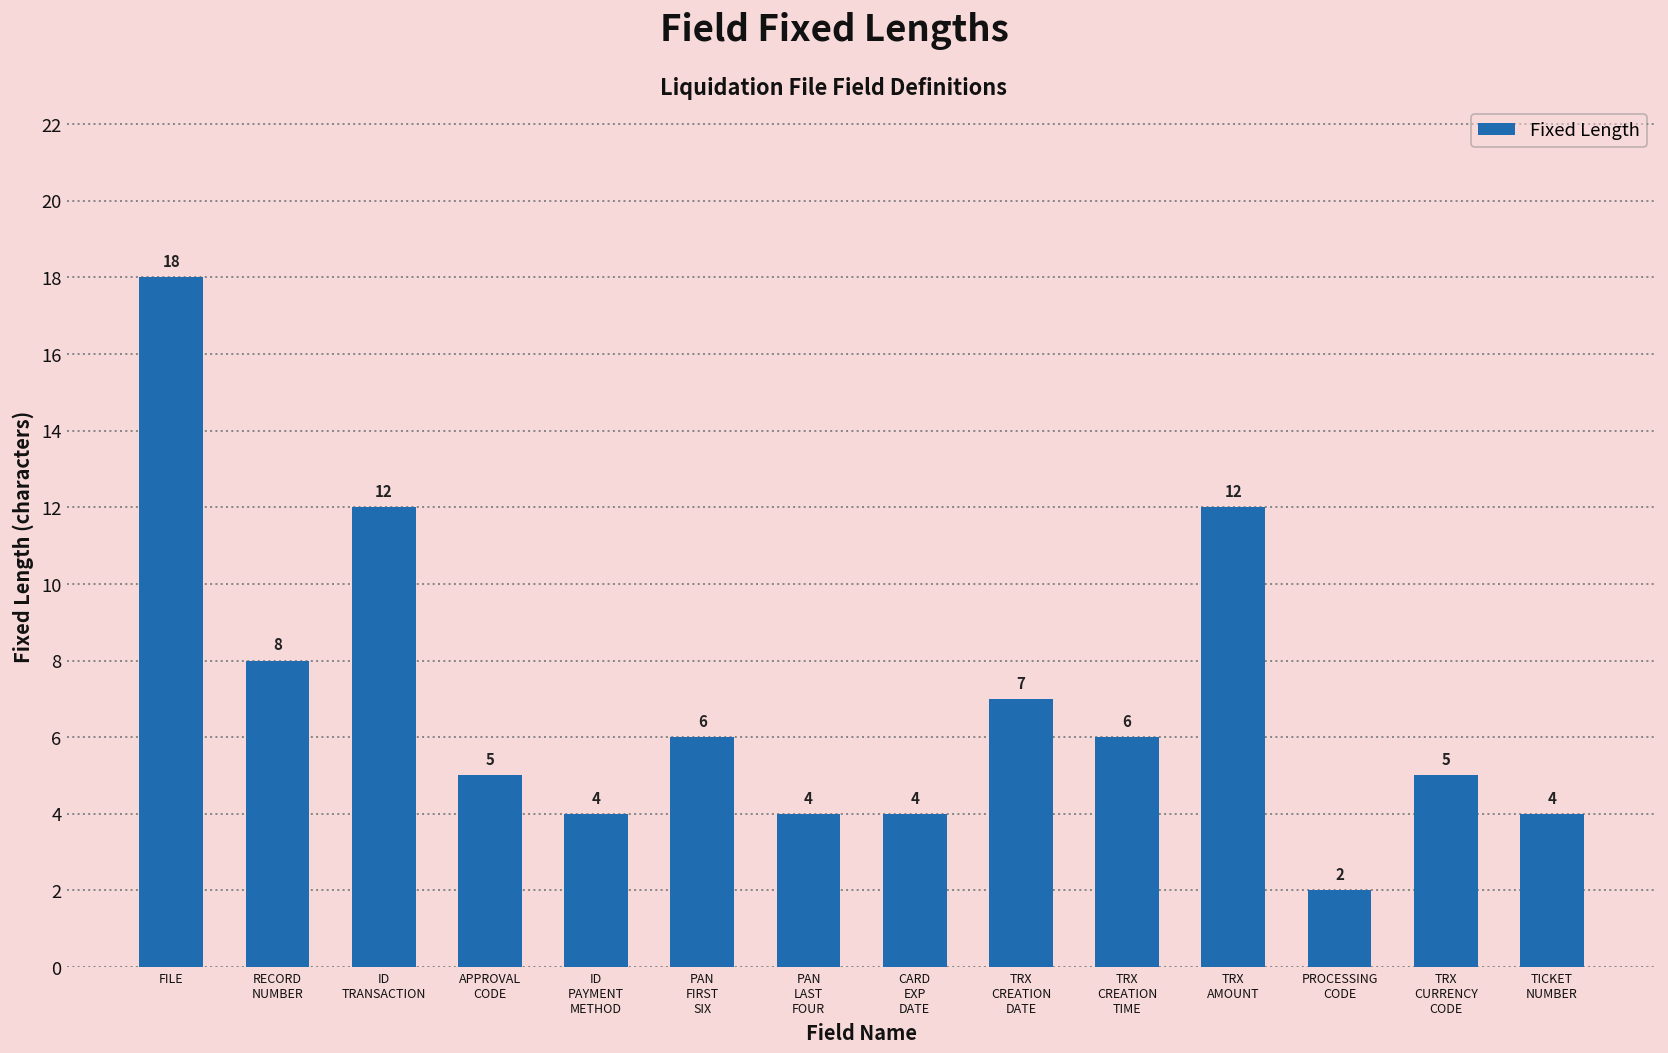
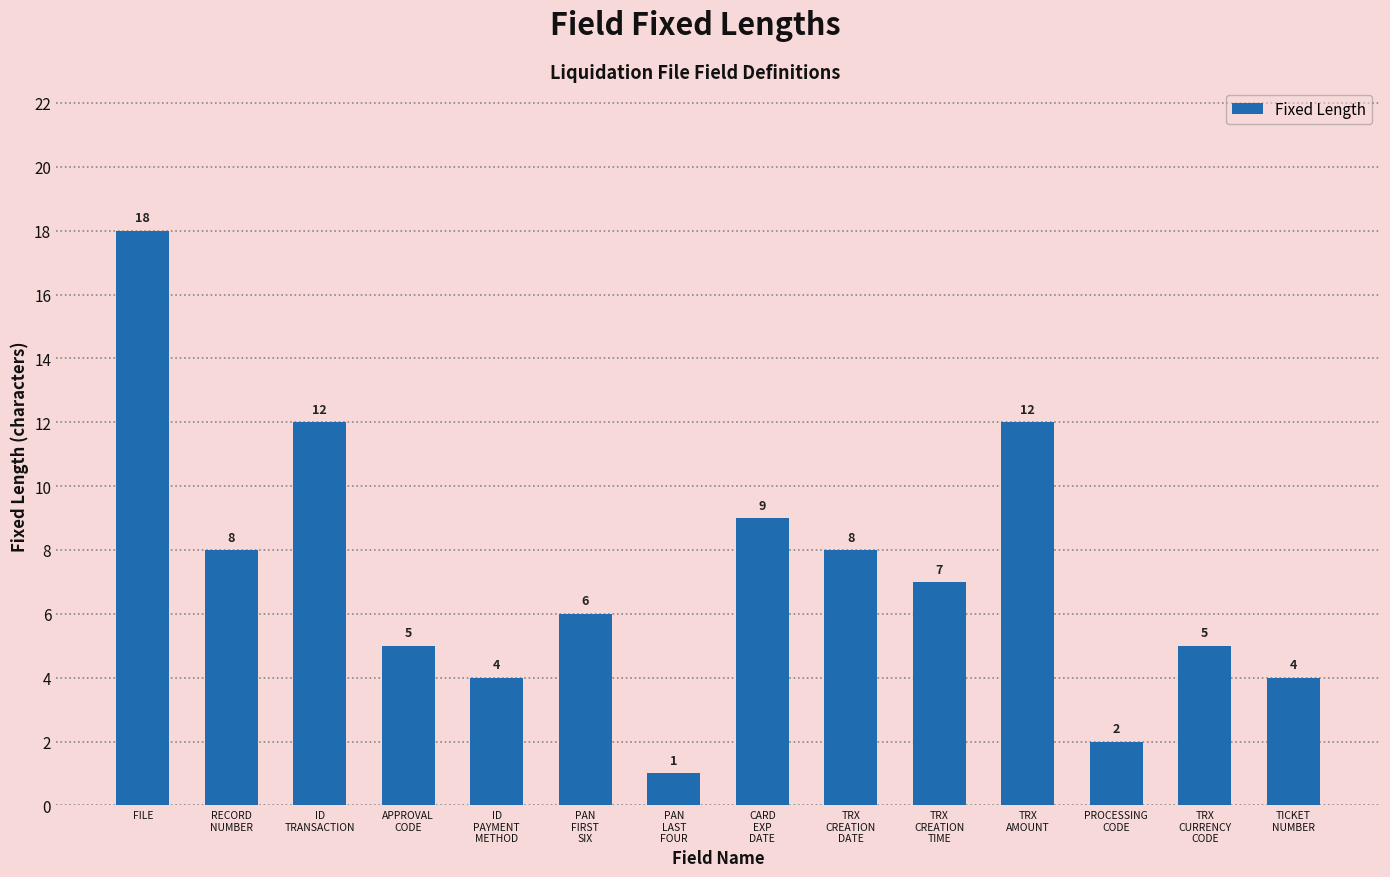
PAN LAST FOUR: 4 -> 1
CARD EXP DATE: 4 -> 9
TRX CREATION DATE: 7 -> 8
TRX CREATION TIME: 6 -> 7
